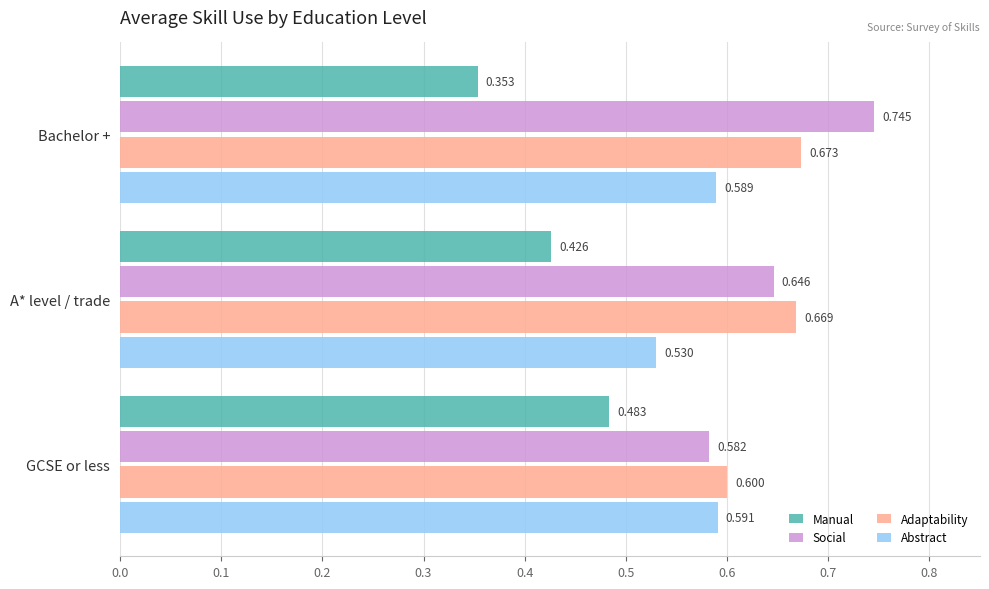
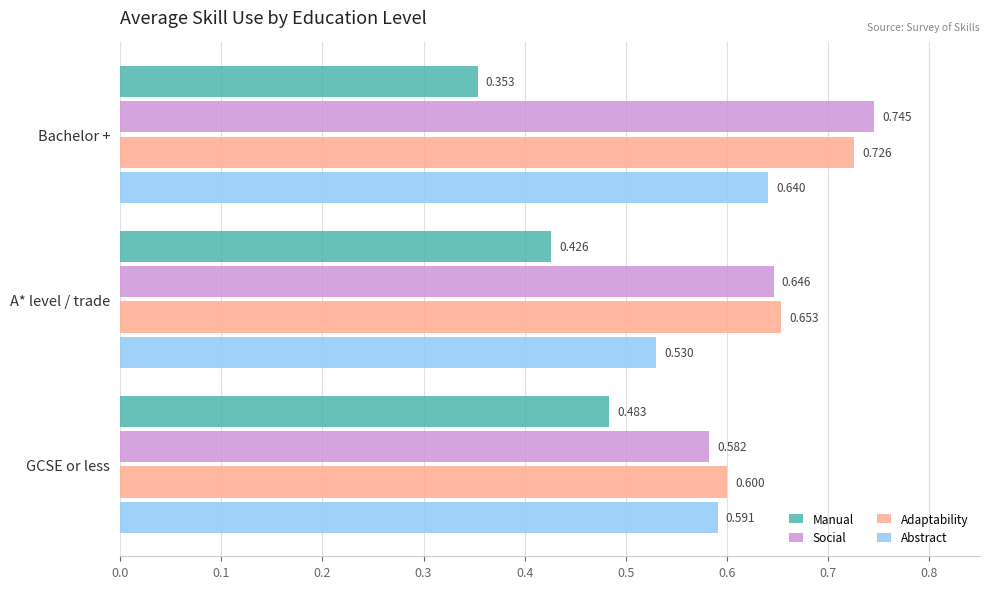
Adaptability, Bachelor +: 0.673 -> 0.726
Abstract, Bachelor +: 0.589 -> 0.640
Adaptability, A* level / trade: 0.669 -> 0.653
